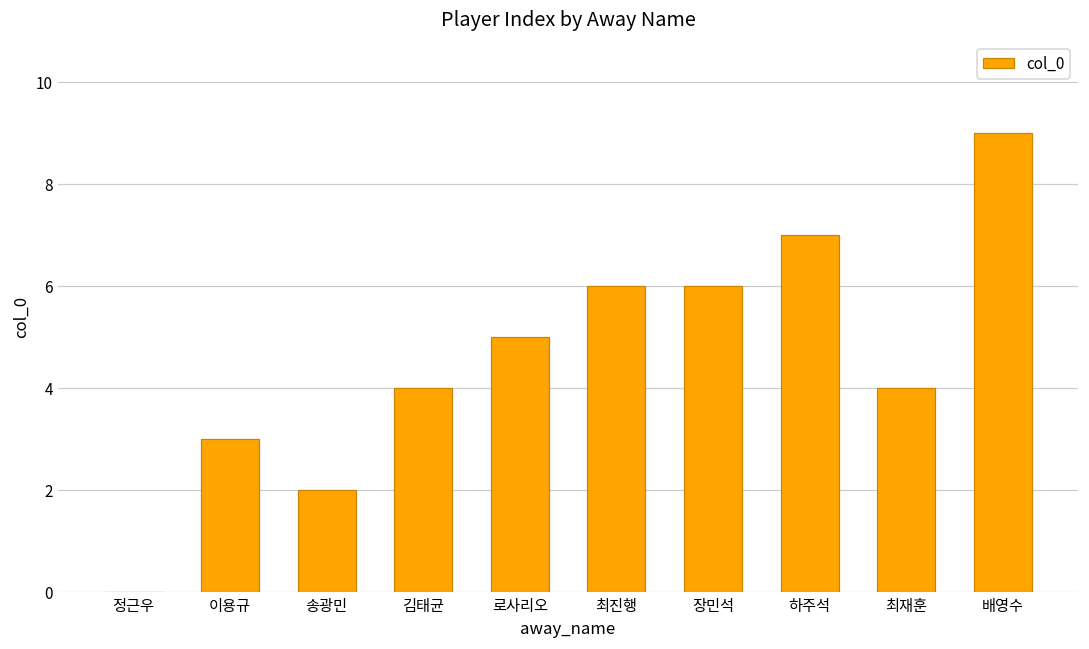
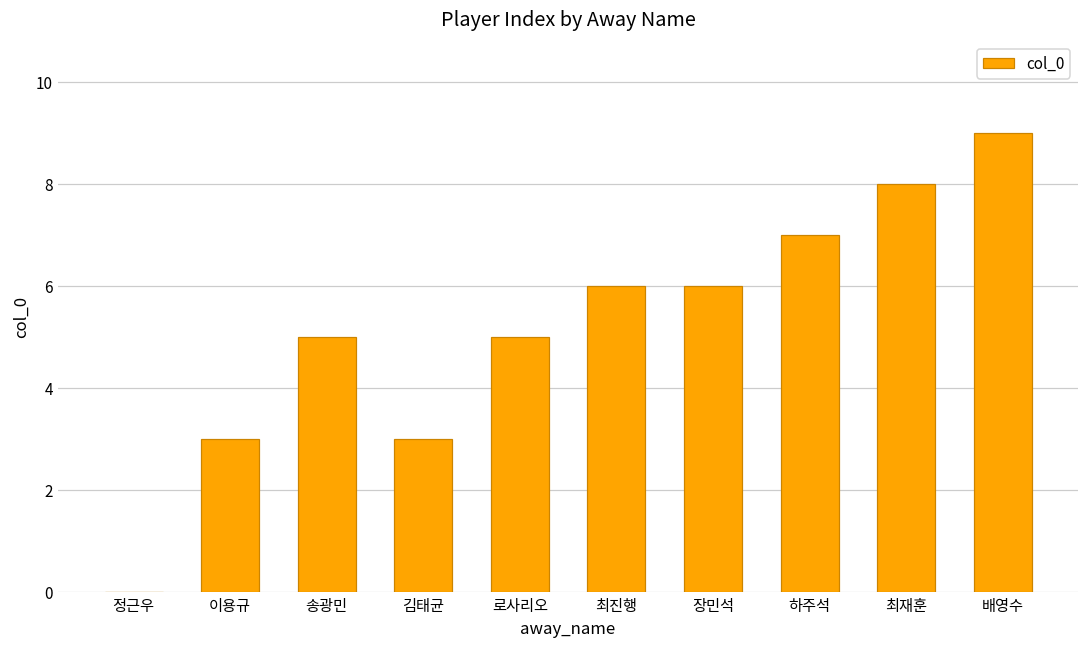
송광민: 2 -> 5
김태균: 4 -> 3
최재훈: 4 -> 8
